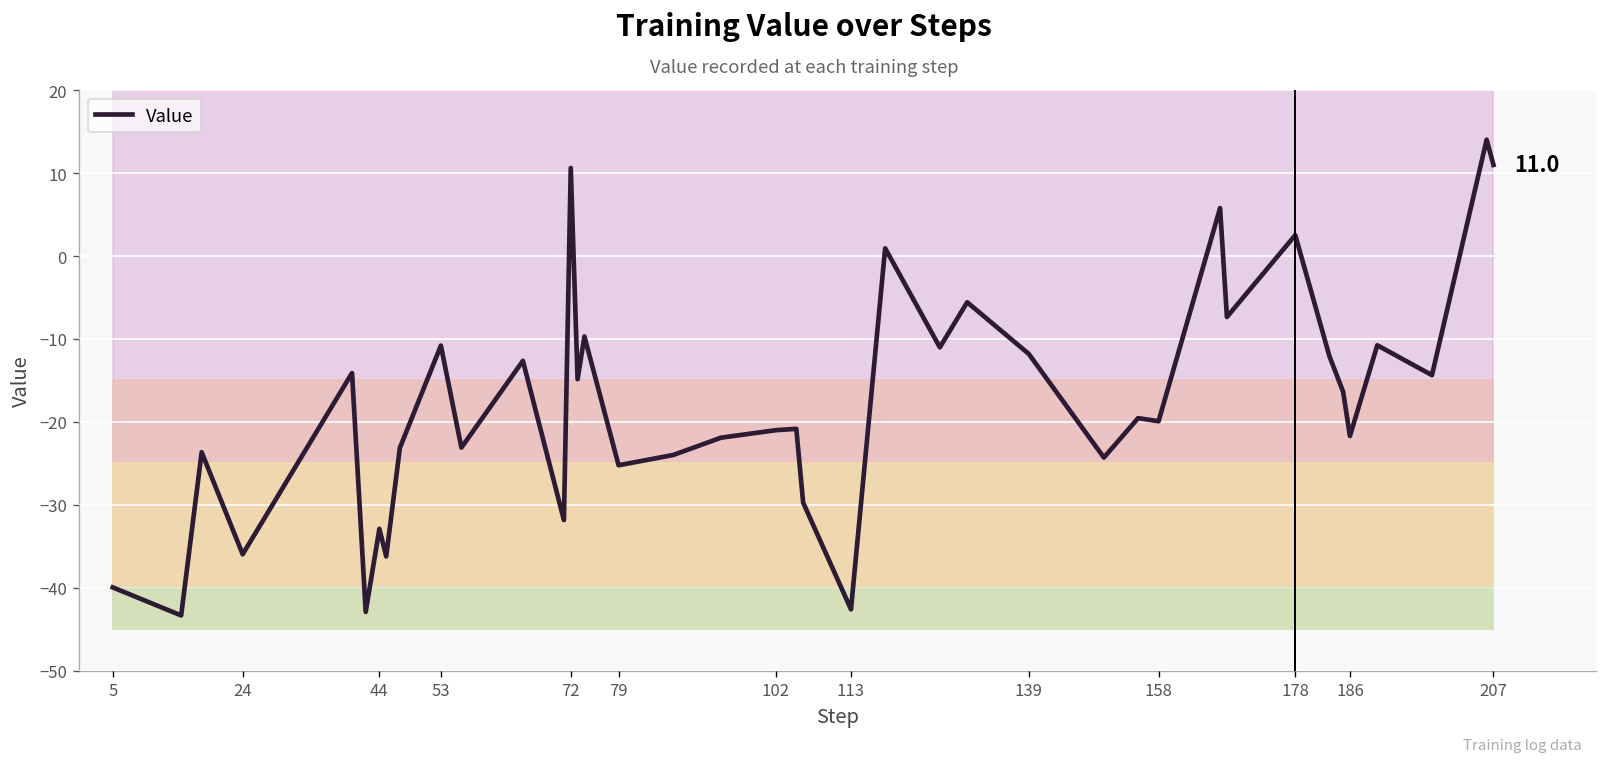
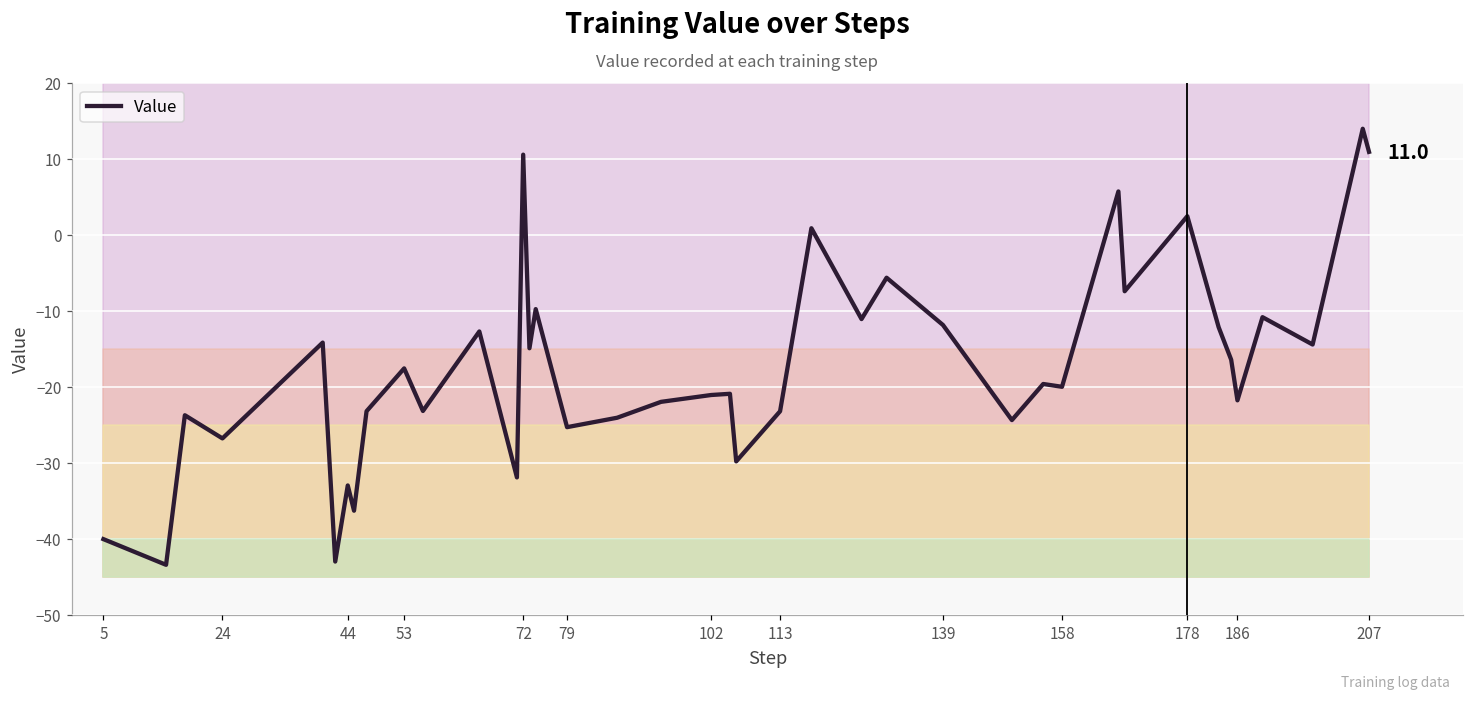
Value, 24: -36 -> -27
Value, 53: -11 -> -18
Value, 113: -43 -> -23
